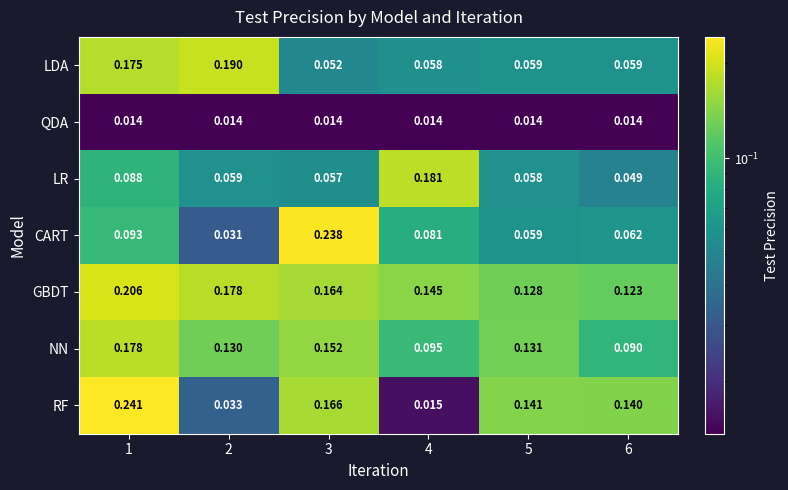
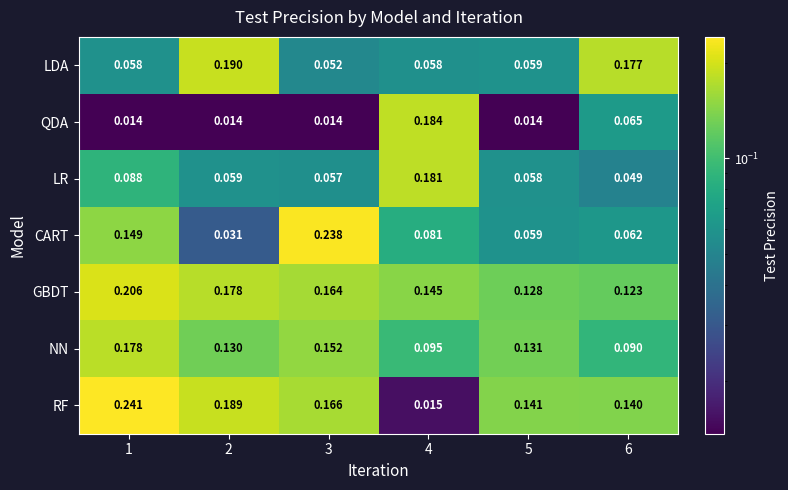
LDA, 1: 0.175 -> 0.058
LDA, 6: 0.059 -> 0.177
QDA, 4: 0.014 -> 0.184
QDA, 6: 0.014 -> 0.065
CART, 1: 0.093 -> 0.149
RF, 2: 0.033 -> 0.189
